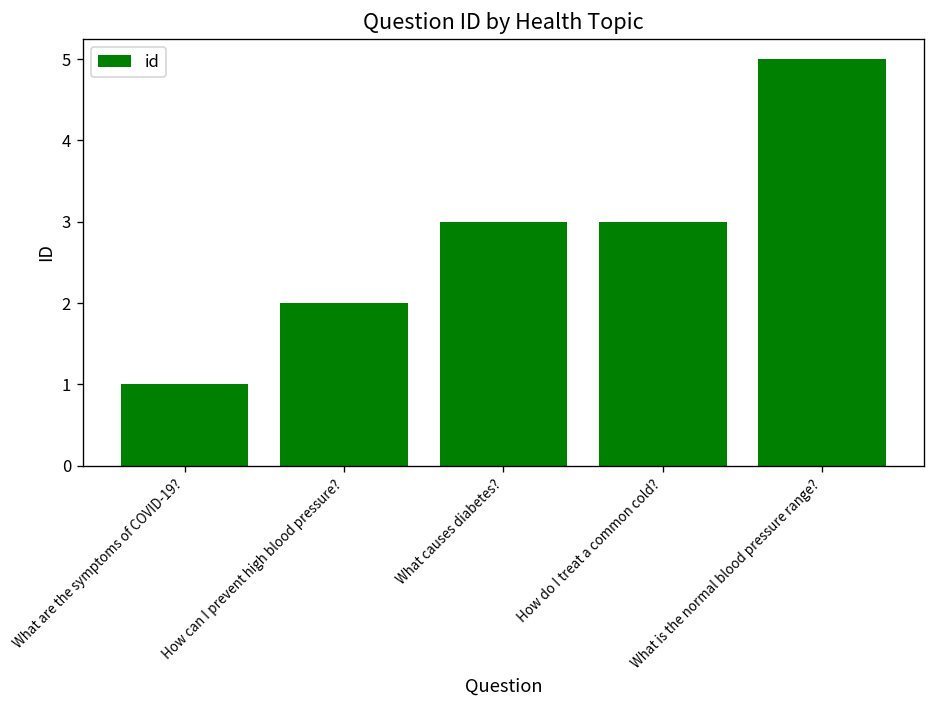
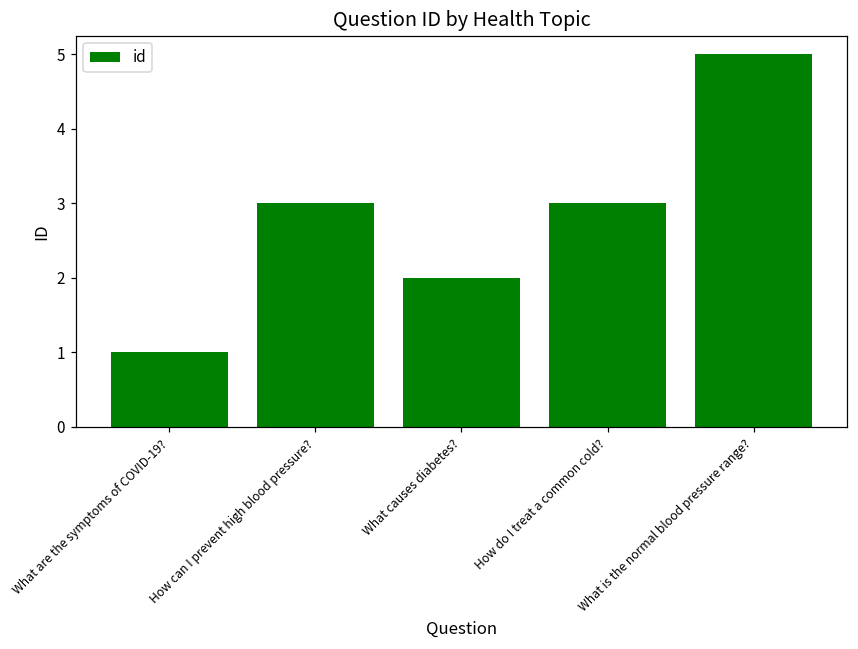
How can I prevent high blood pressure?: 2 -> 3
What causes diabetes?: 3 -> 2
